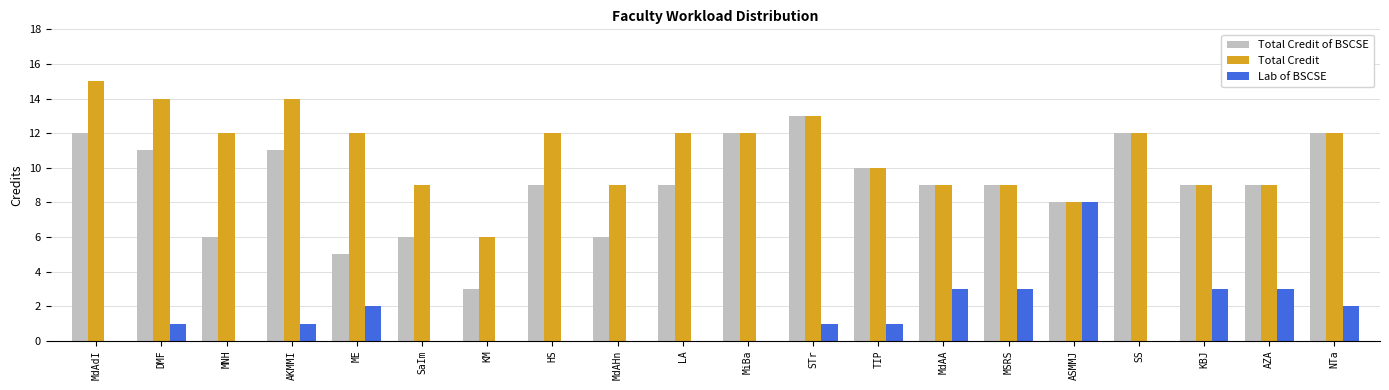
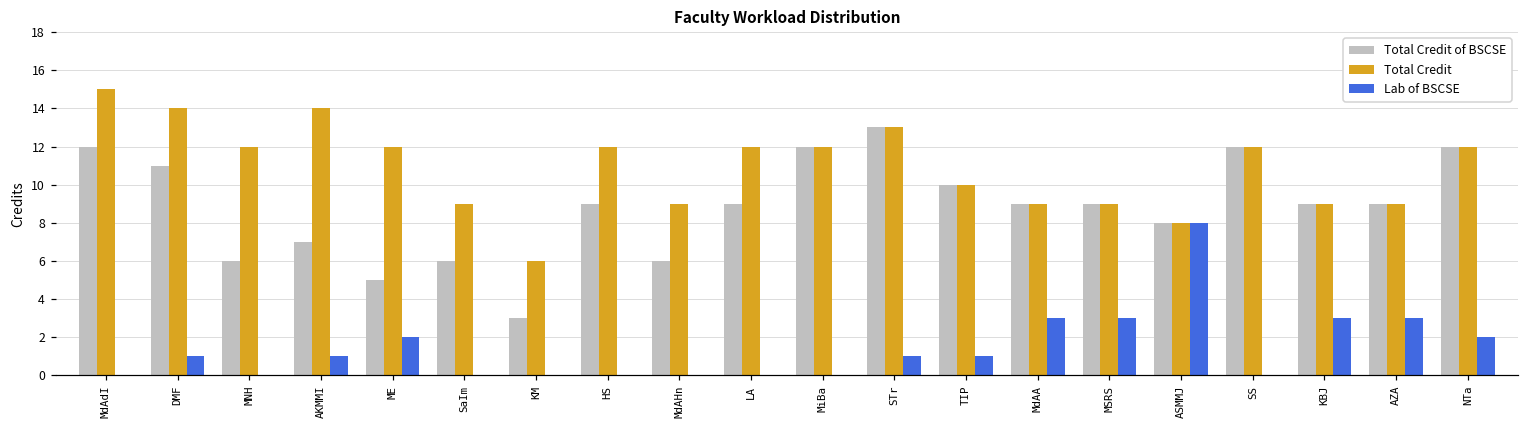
Total Credit of BSCSE, AKMMI: 11 -> 7
